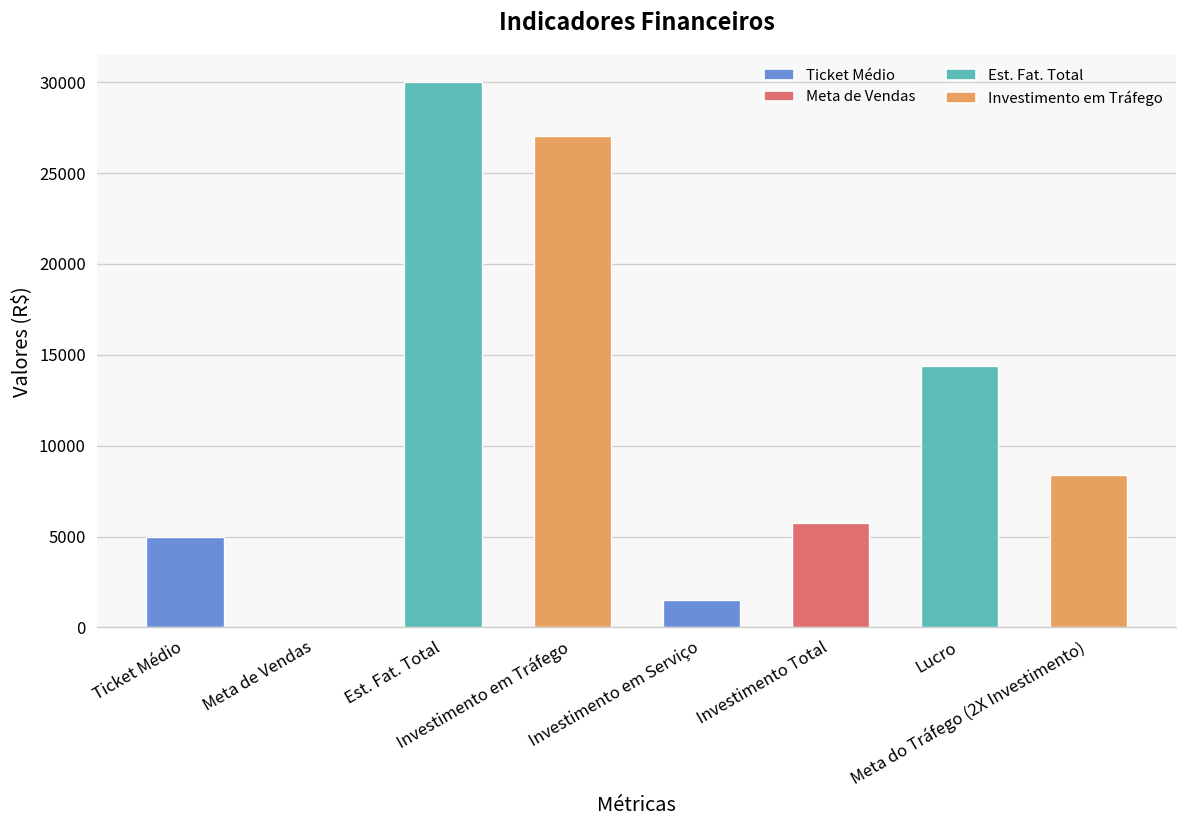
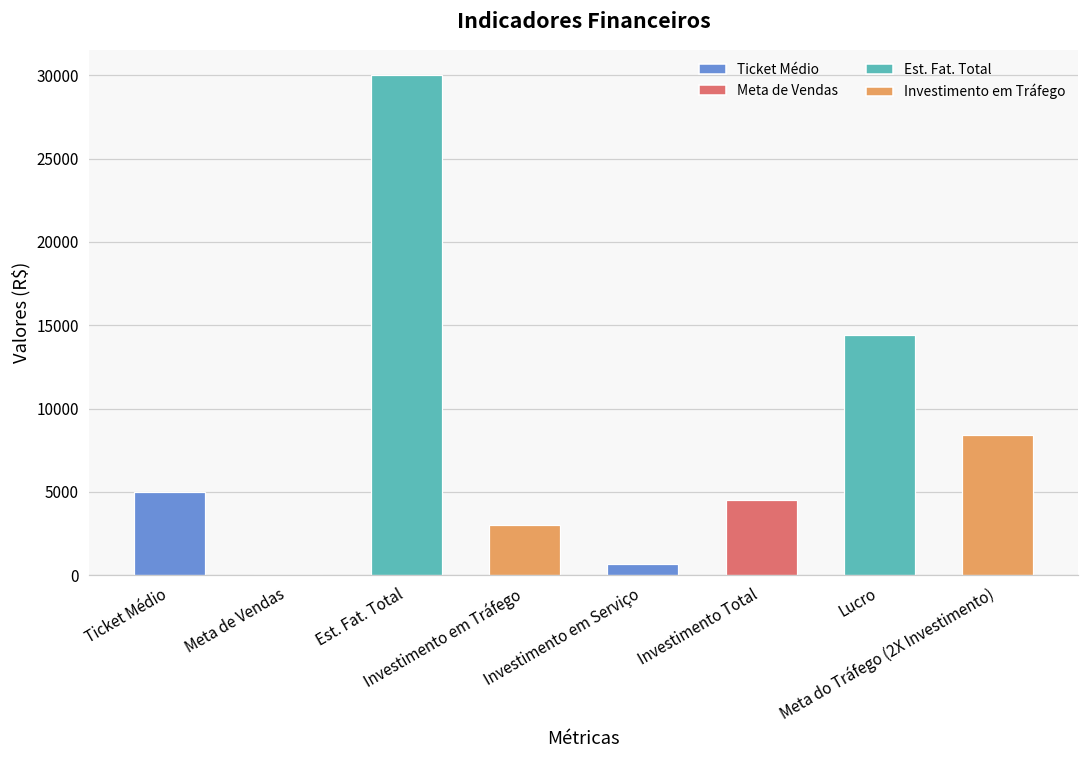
Investimento em Tráfego: 27000 -> 3000
Investimento em Serviço: 1500 -> 700
Investimento Total: 5700 -> 4500
